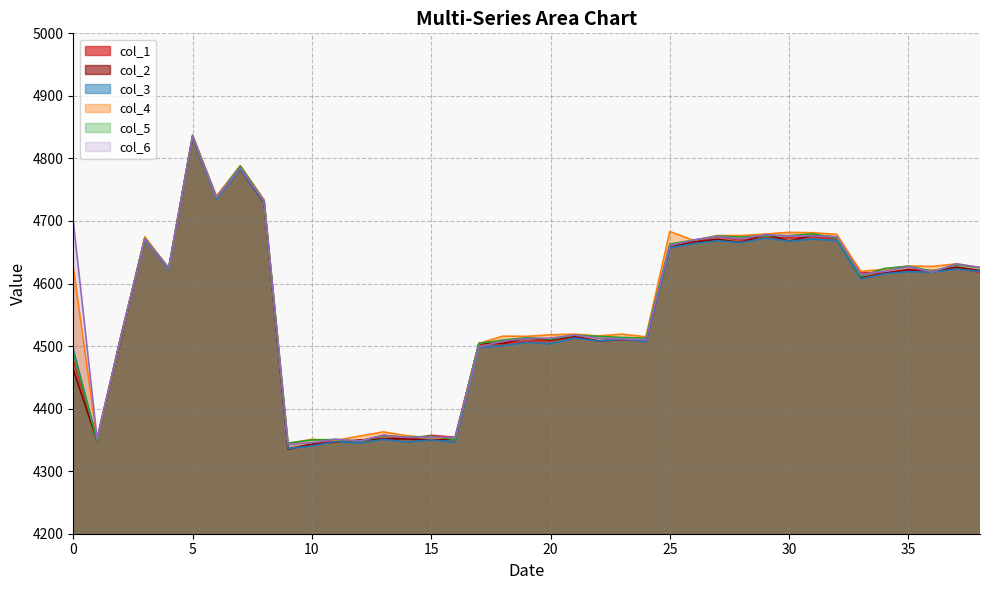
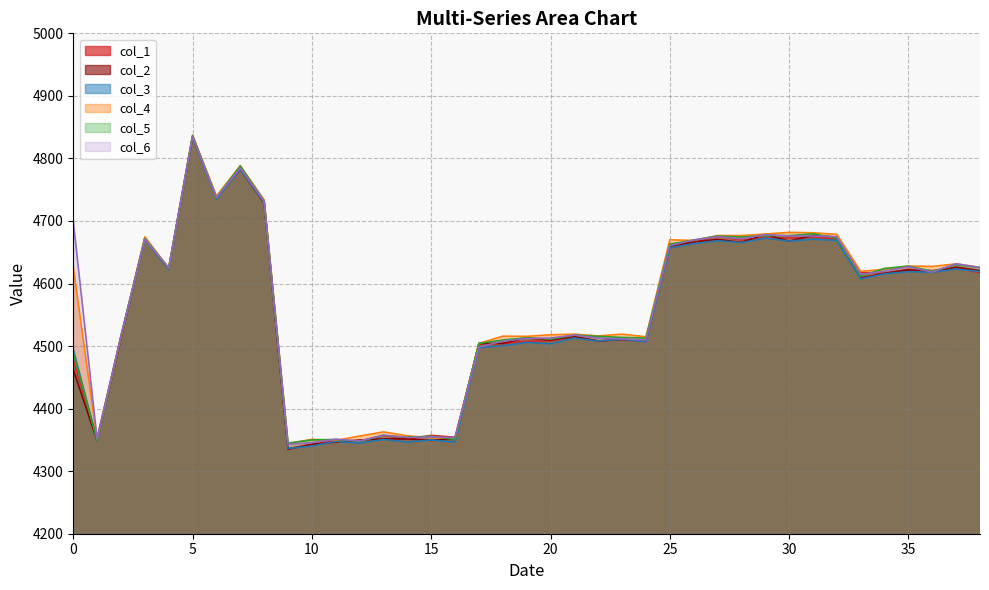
col_4, 25: 4680 -> 4670
